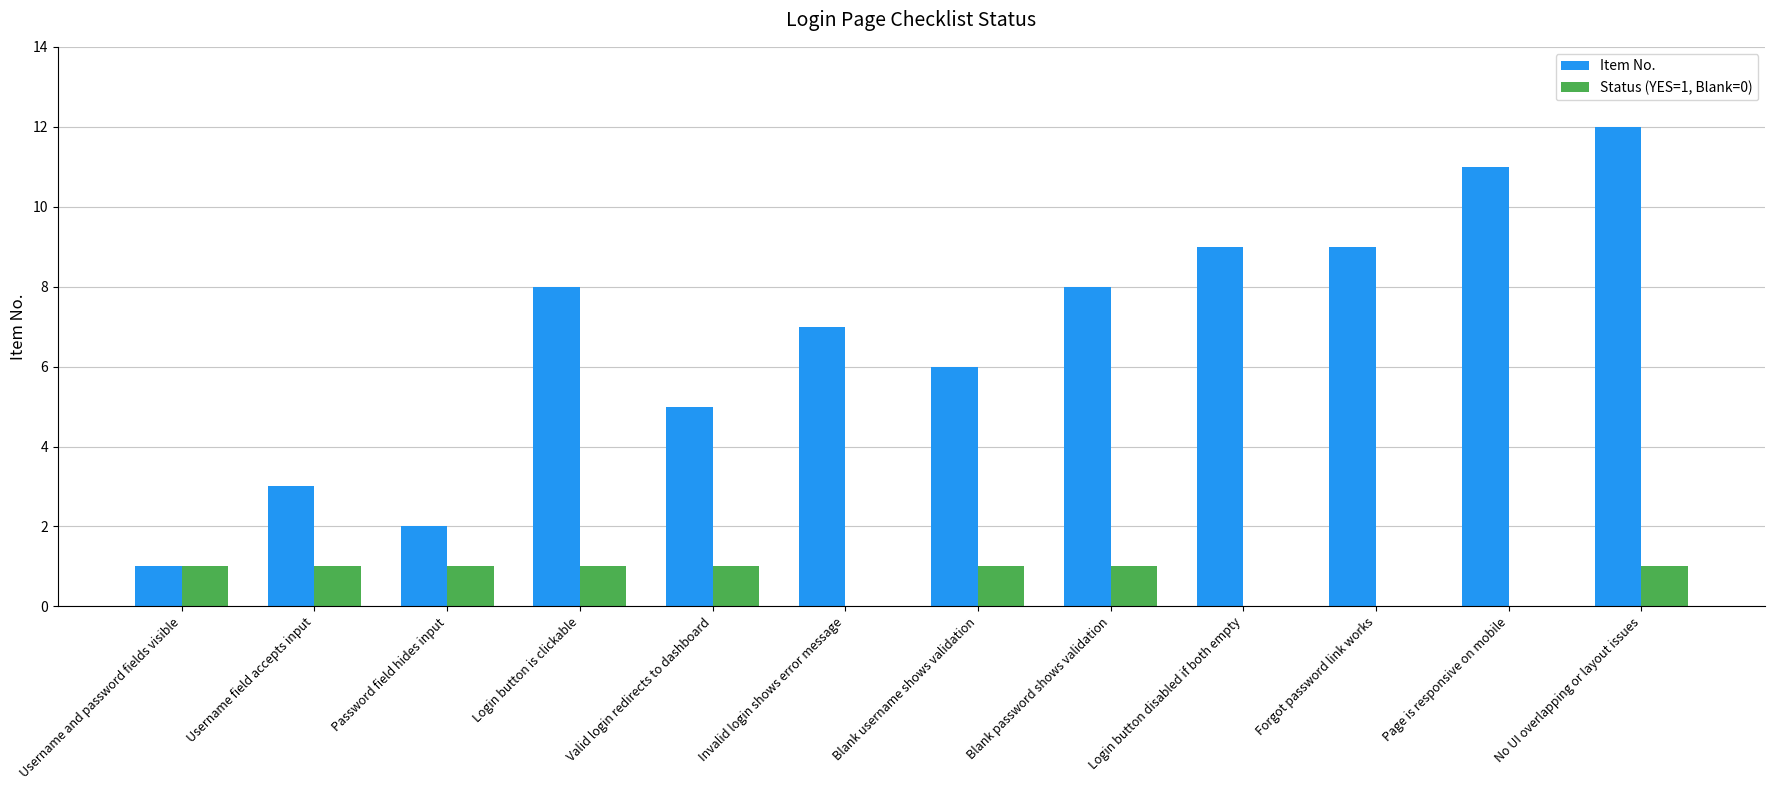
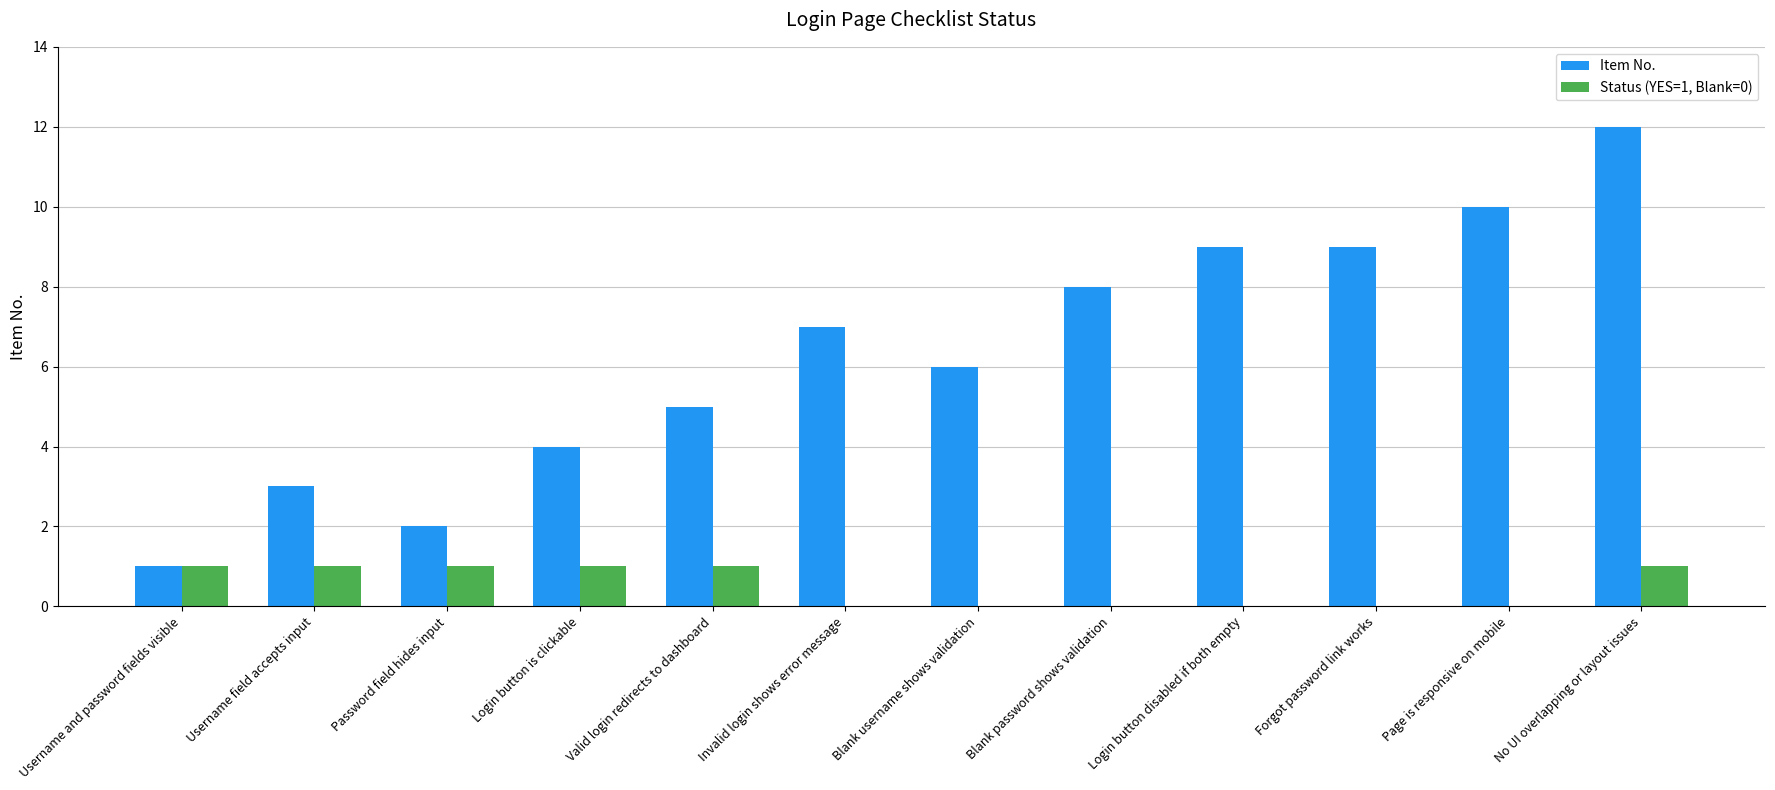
Item No., Login button is clickable: 8 -> 4
Status (YES=1, Blank=0), Blank username shows validation: 1 -> 0
Status (YES=1, Blank=0), Blank password shows validation: 1 -> 0
Item No., Page is responsive on mobile: 11 -> 10
